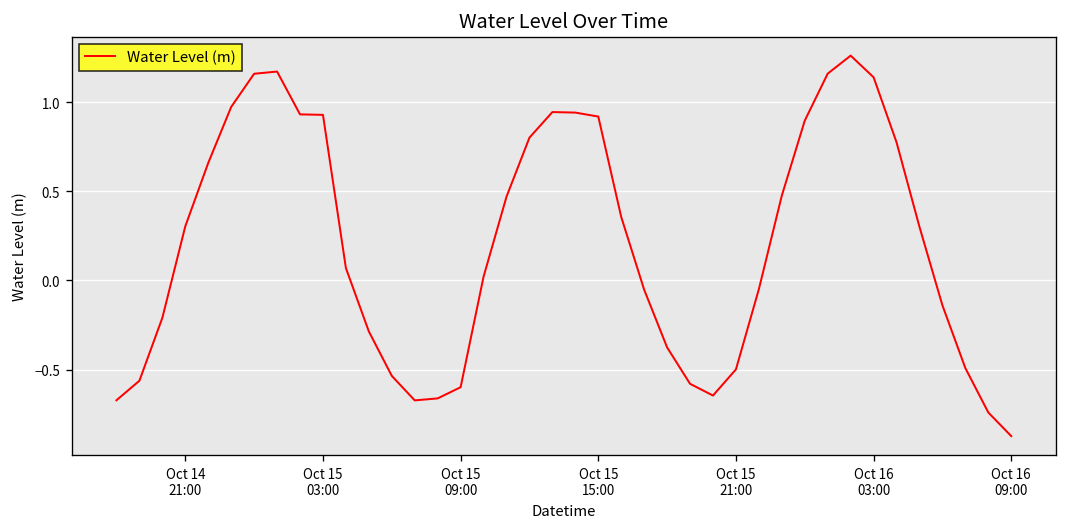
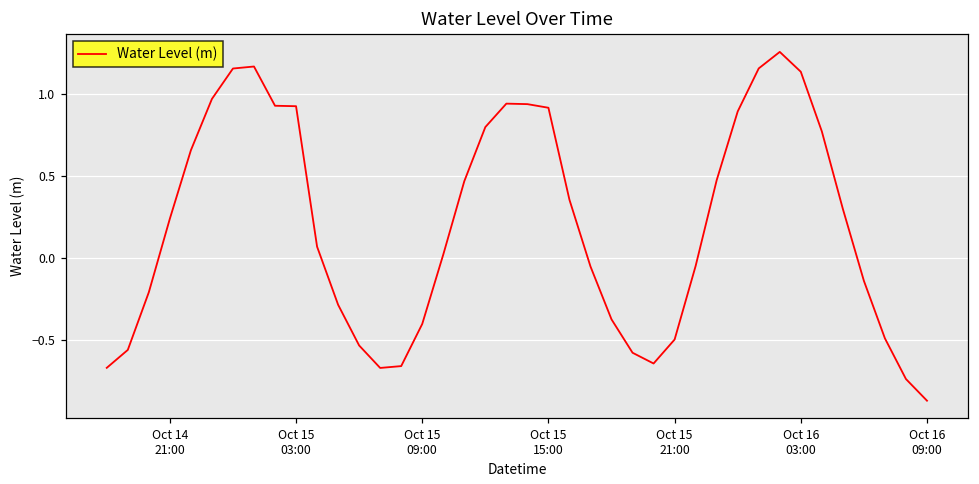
Oct 14 21:00: 0.30 -> 0.24
Oct 15 09:00: -0.60 -> -0.40
